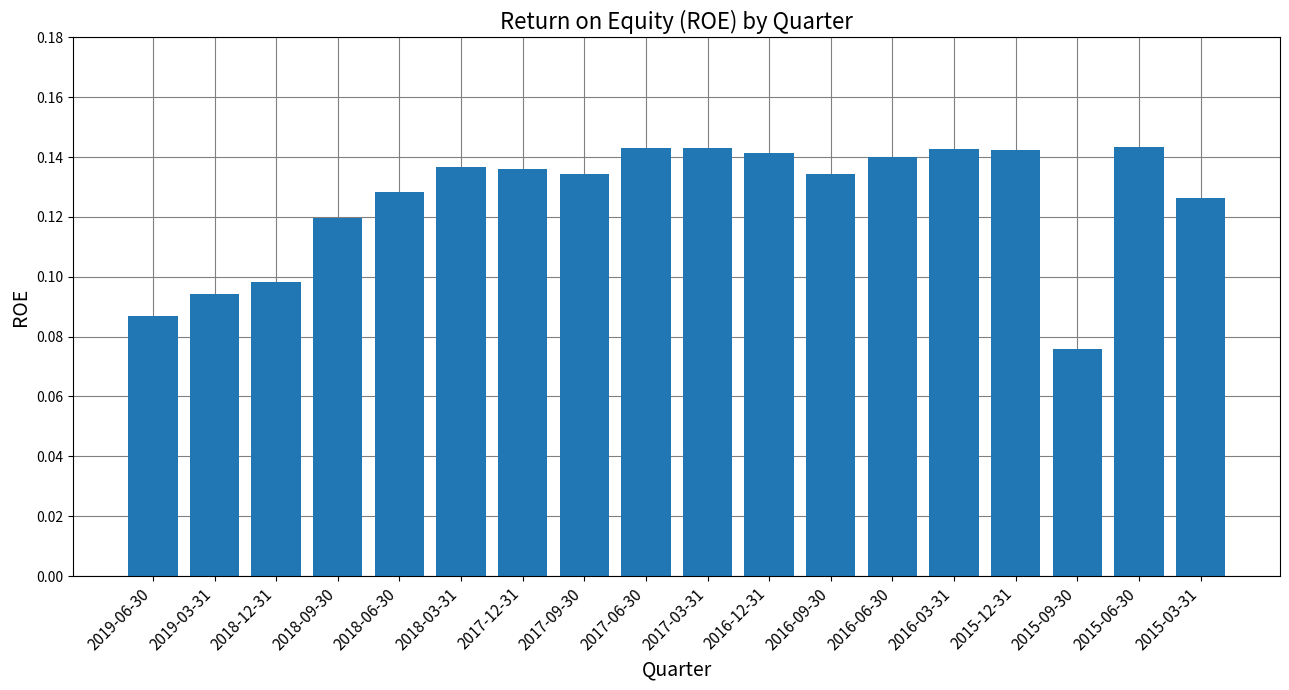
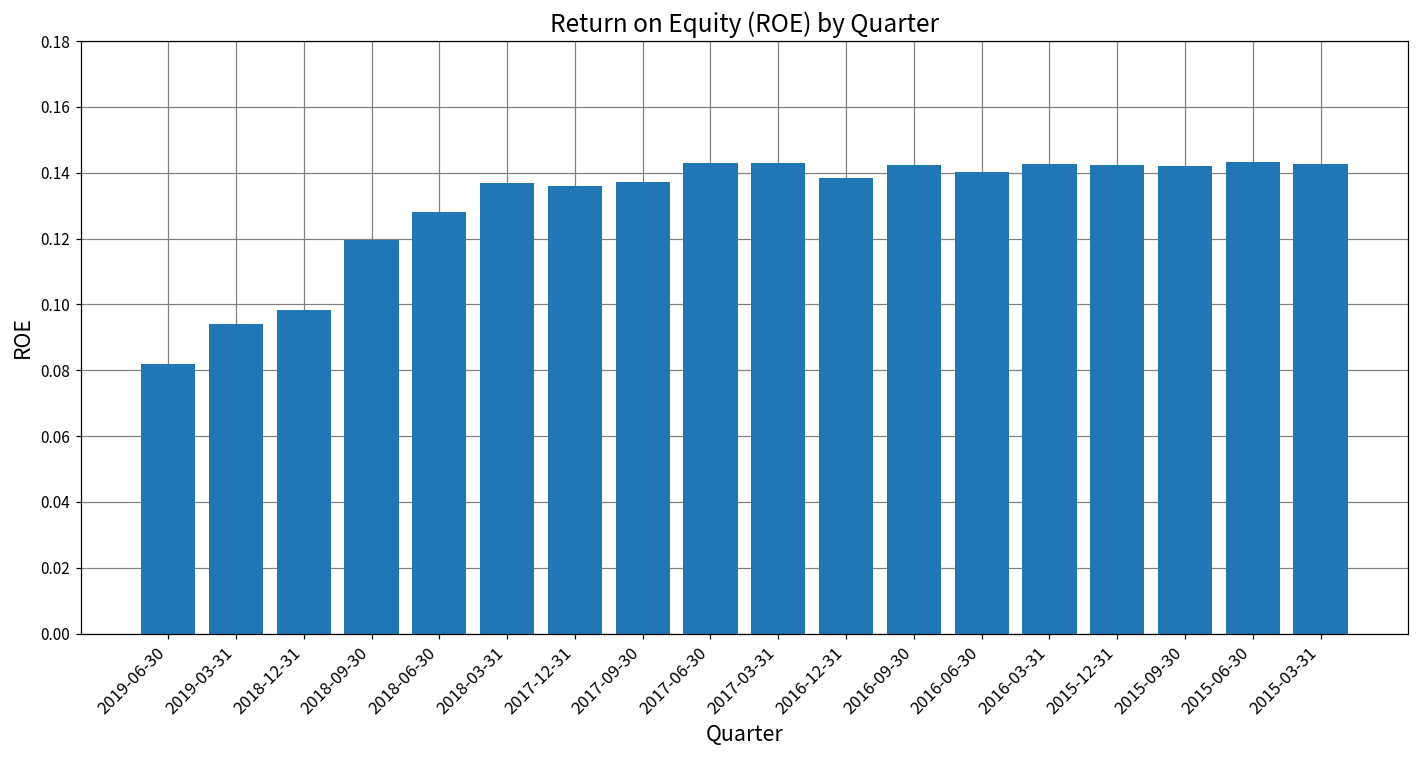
2019-06-30: 0.087 -> 0.082
2017-09-30: 0.134 -> 0.137
2016-12-31: 0.141 -> 0.138
2016-09-30: 0.134 -> 0.143
2015-09-30: 0.076 -> 0.142
2015-03-31: 0.126 -> 0.143
